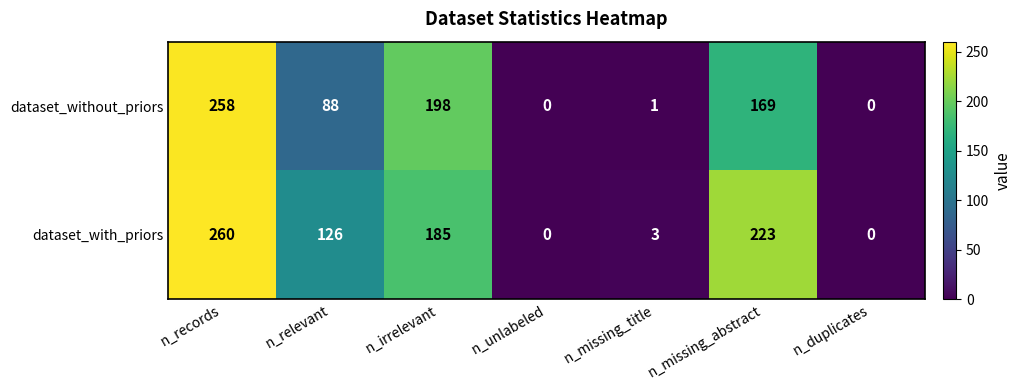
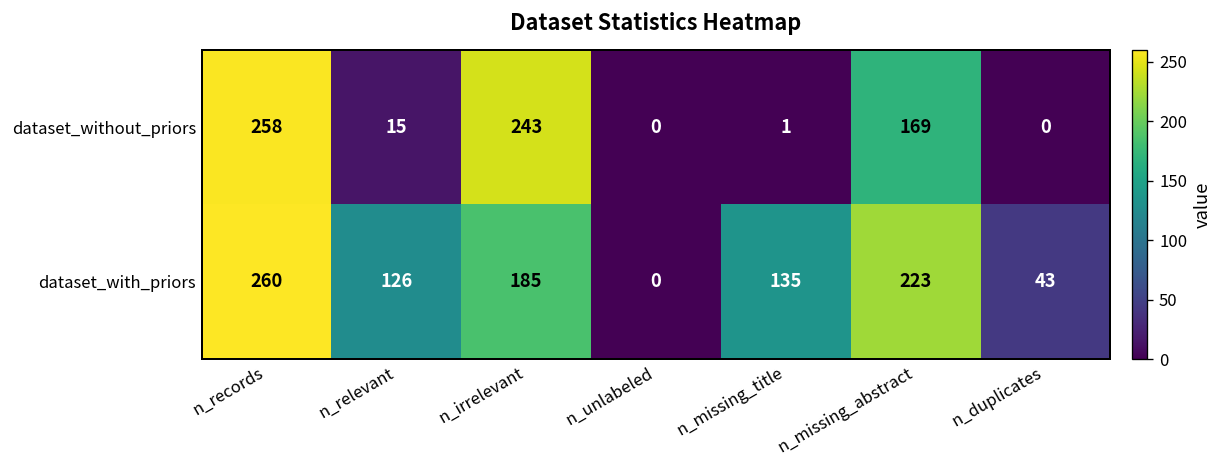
dataset_without_priors, n_relevant: 88 -> 15
dataset_without_priors, n_irrelevant: 198 -> 243
dataset_with_priors, n_missing_title: 3 -> 135
dataset_with_priors, n_duplicates: 0 -> 43
